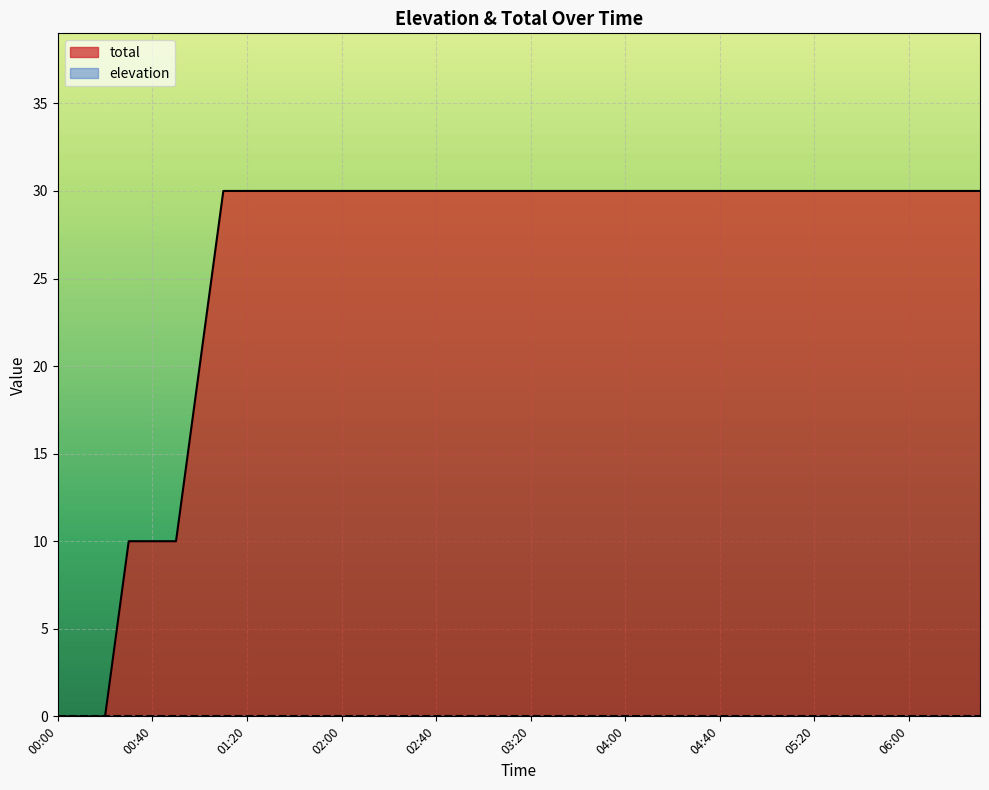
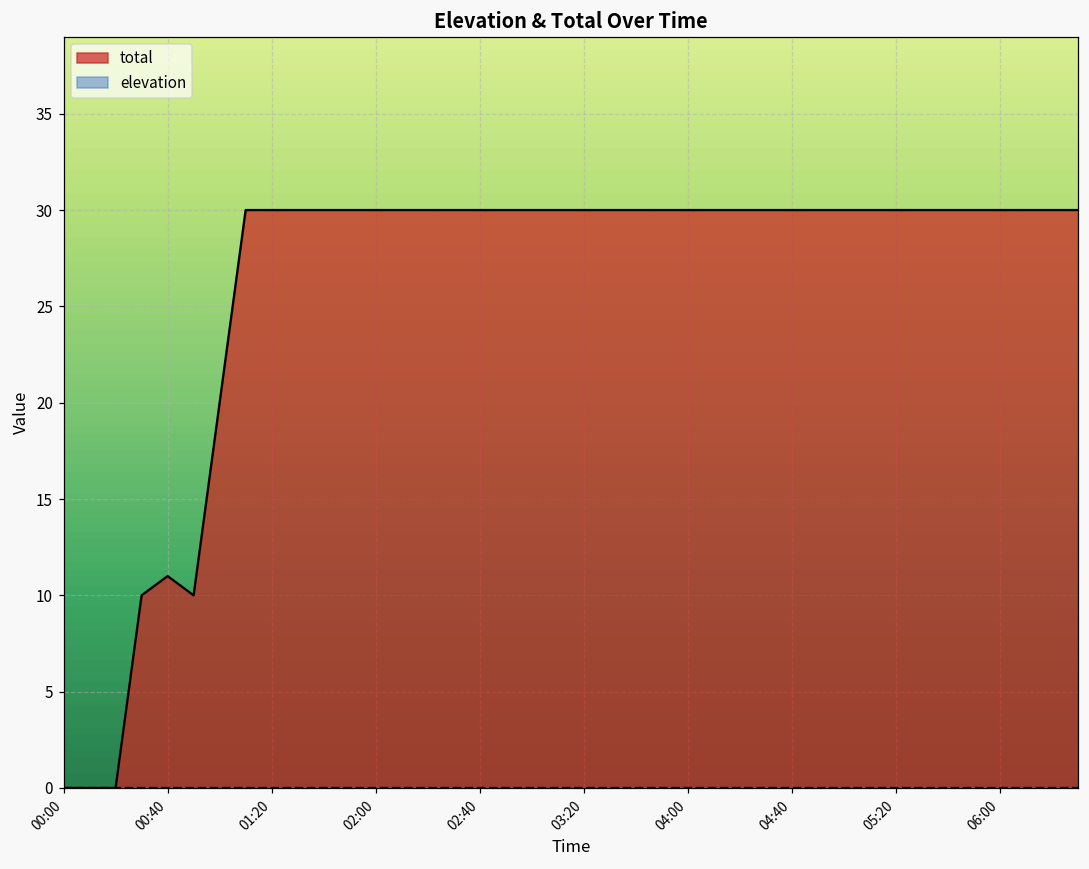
total, 00:40: 10 -> 11
